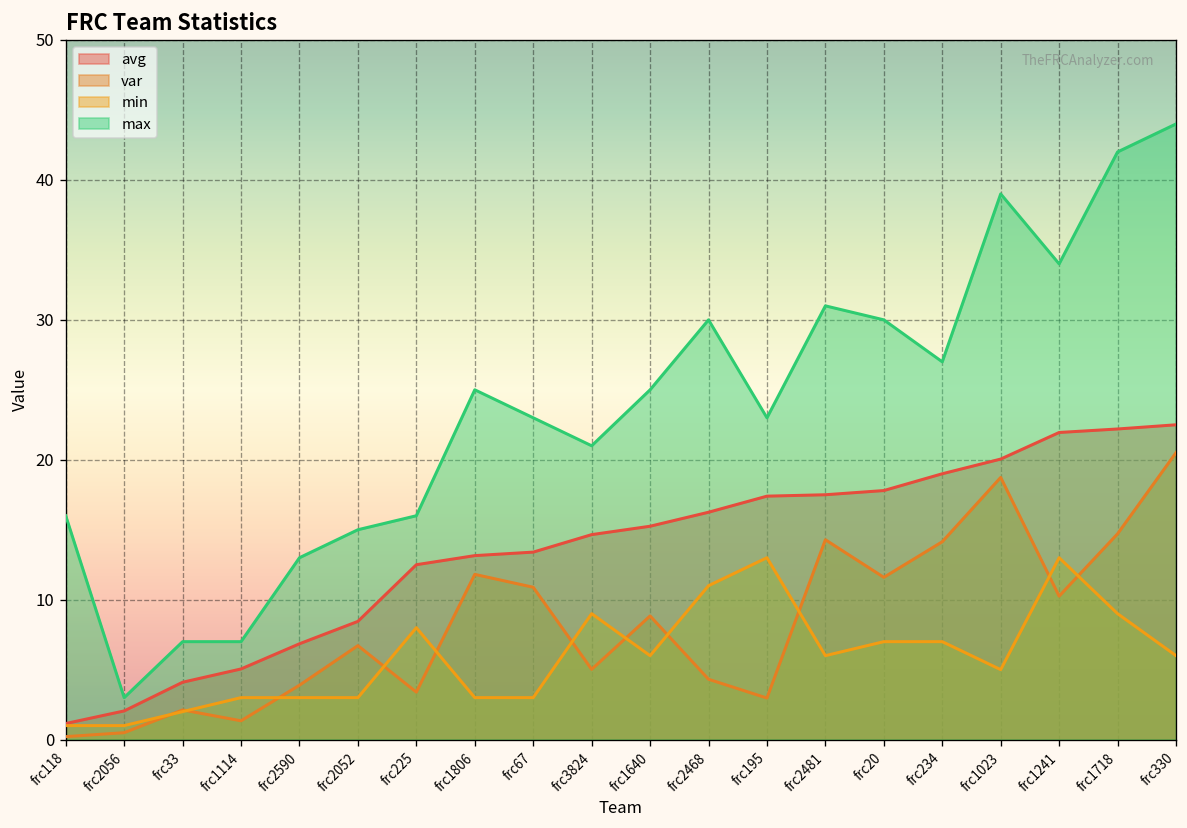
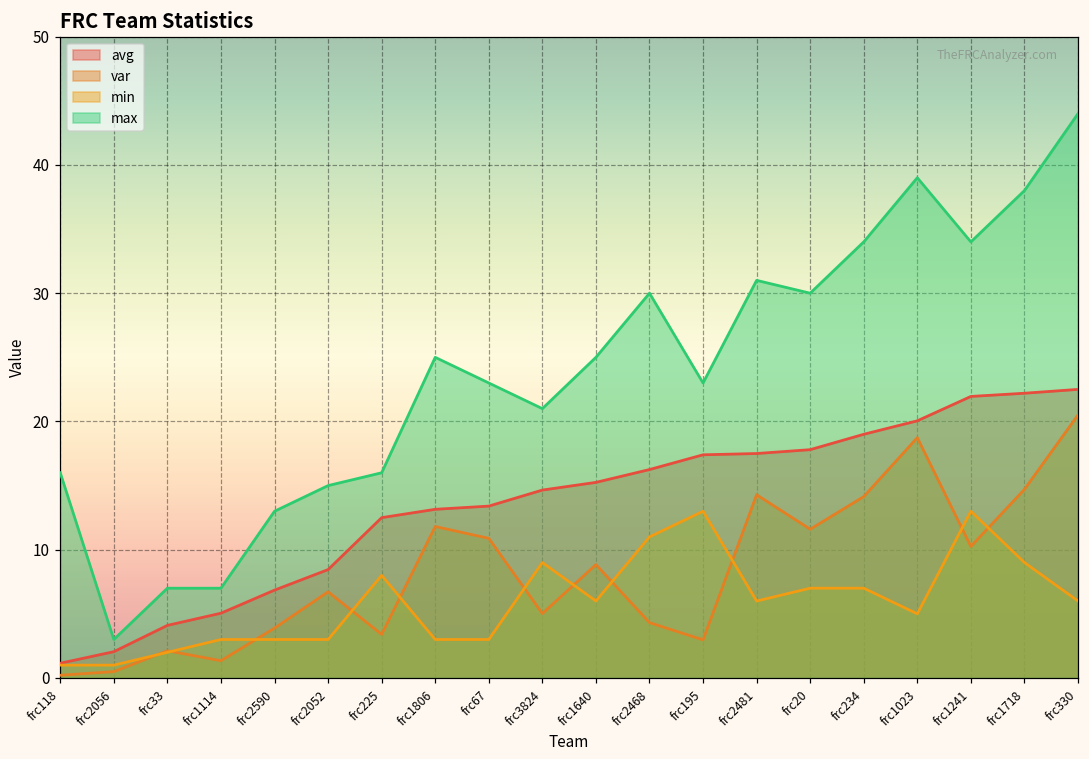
max, frc234: 27 -> 34
max, frc1718: 42 -> 38
